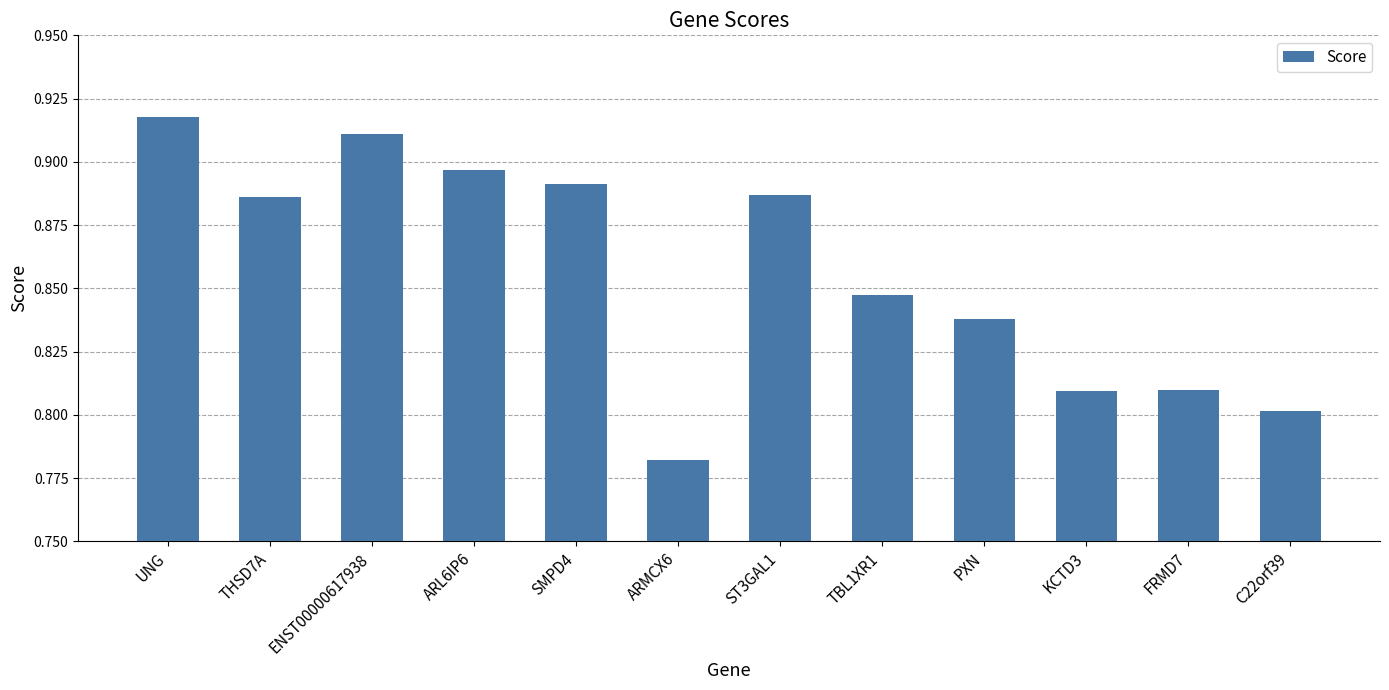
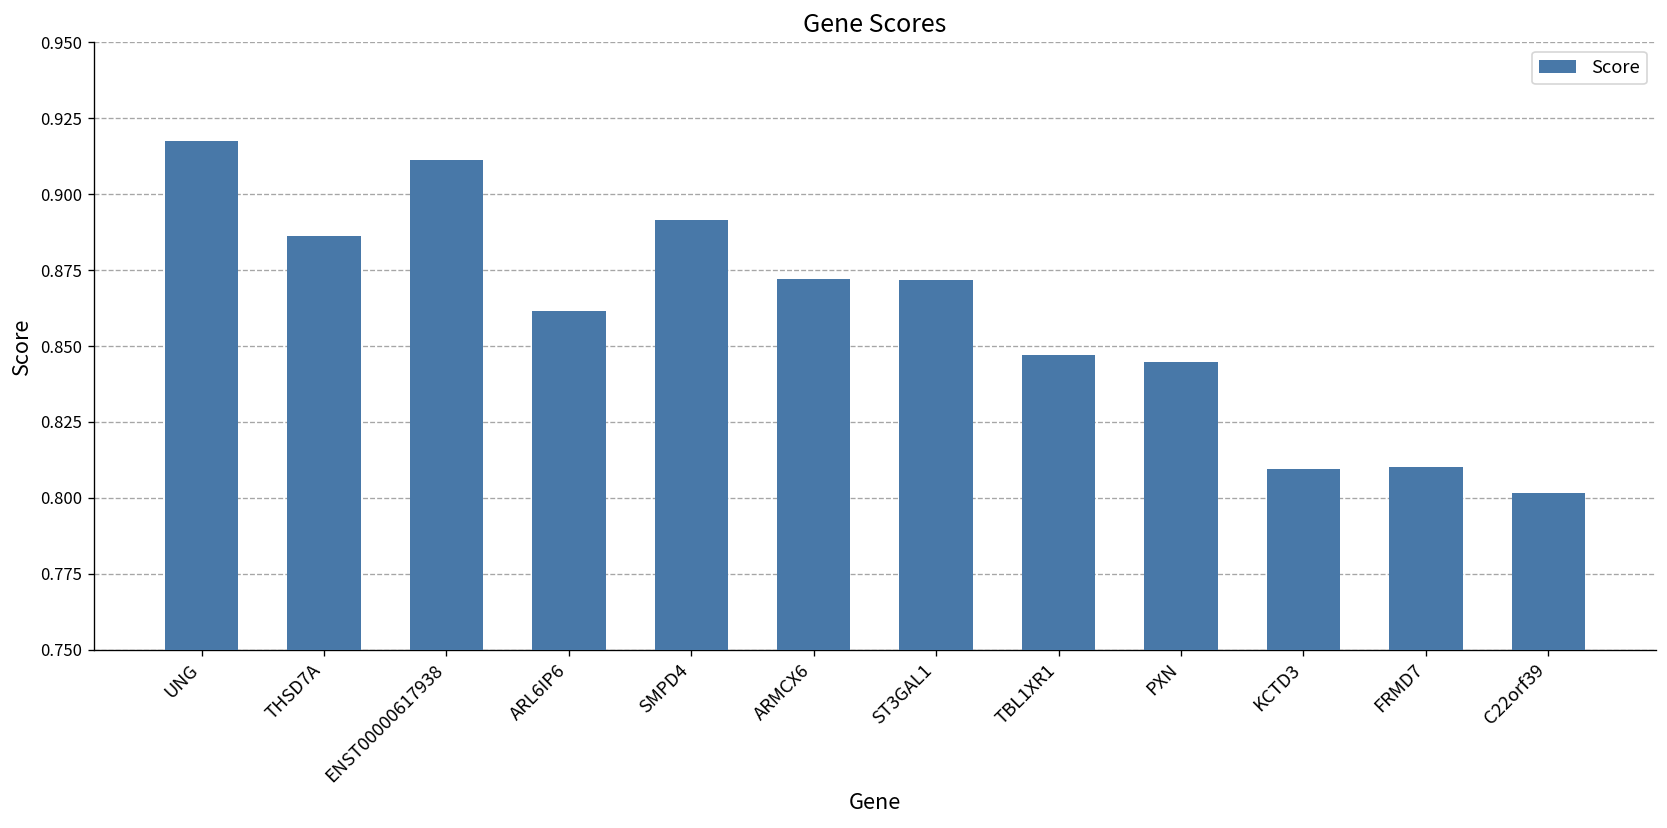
ARL6IP6: 0.897 -> 0.862
ARMCX6: 0.782 -> 0.872
ST3GAL1: 0.887 -> 0.872
PXN: 0.838 -> 0.845
